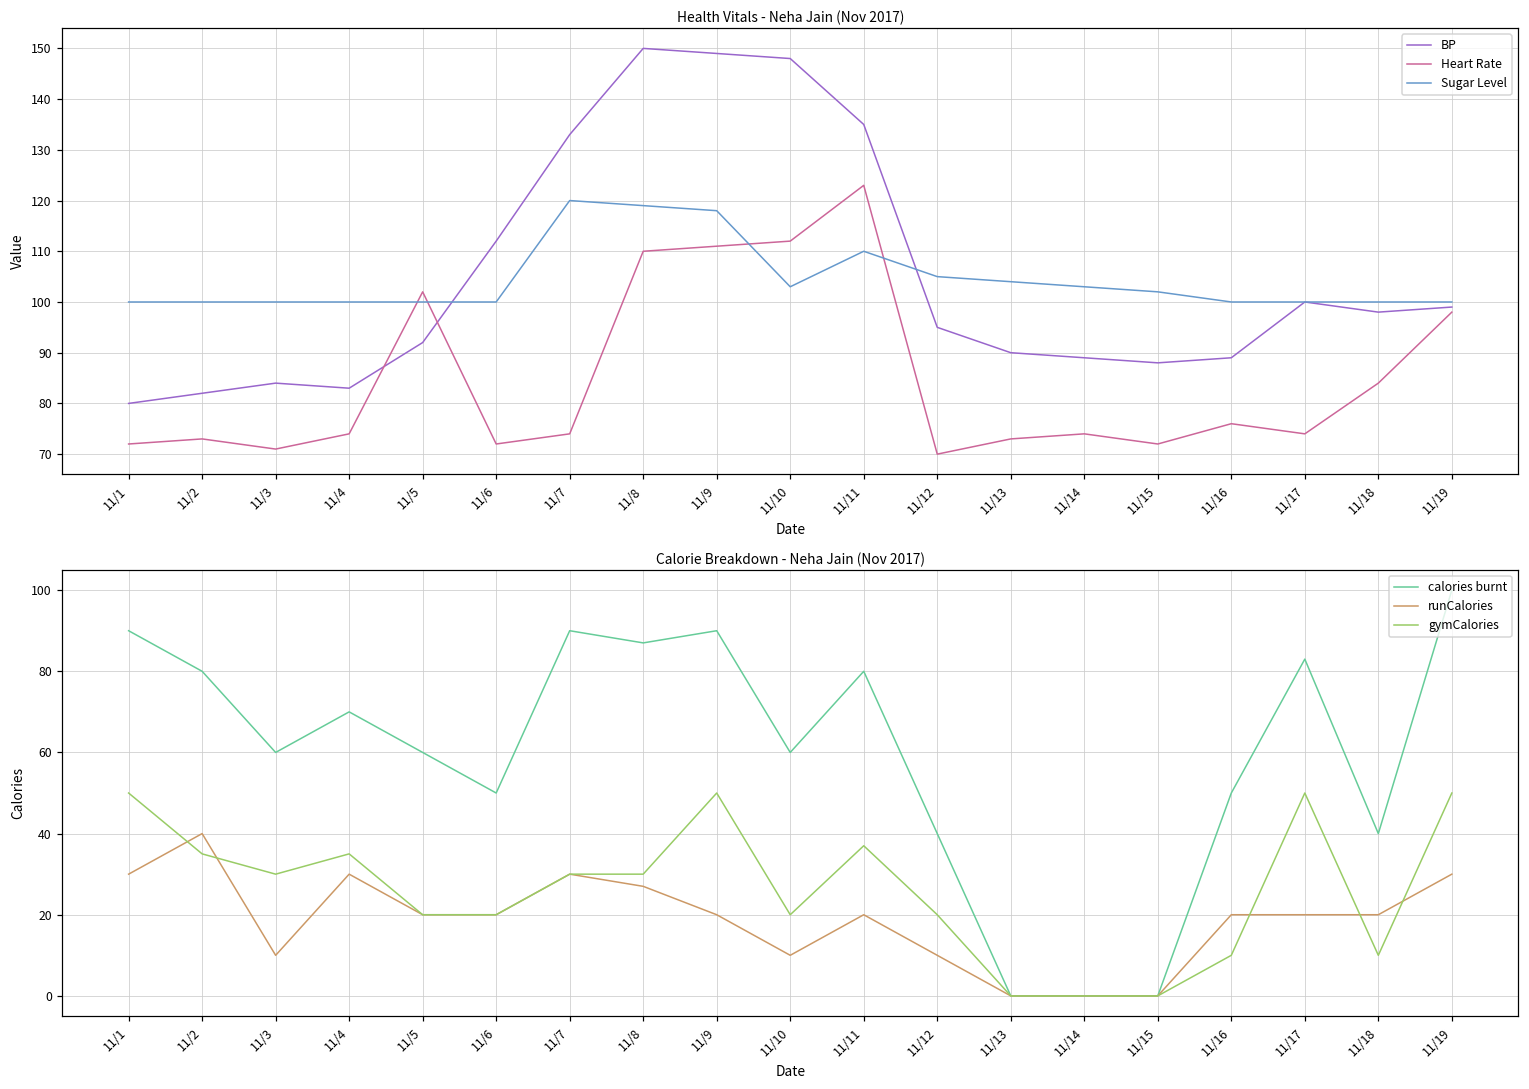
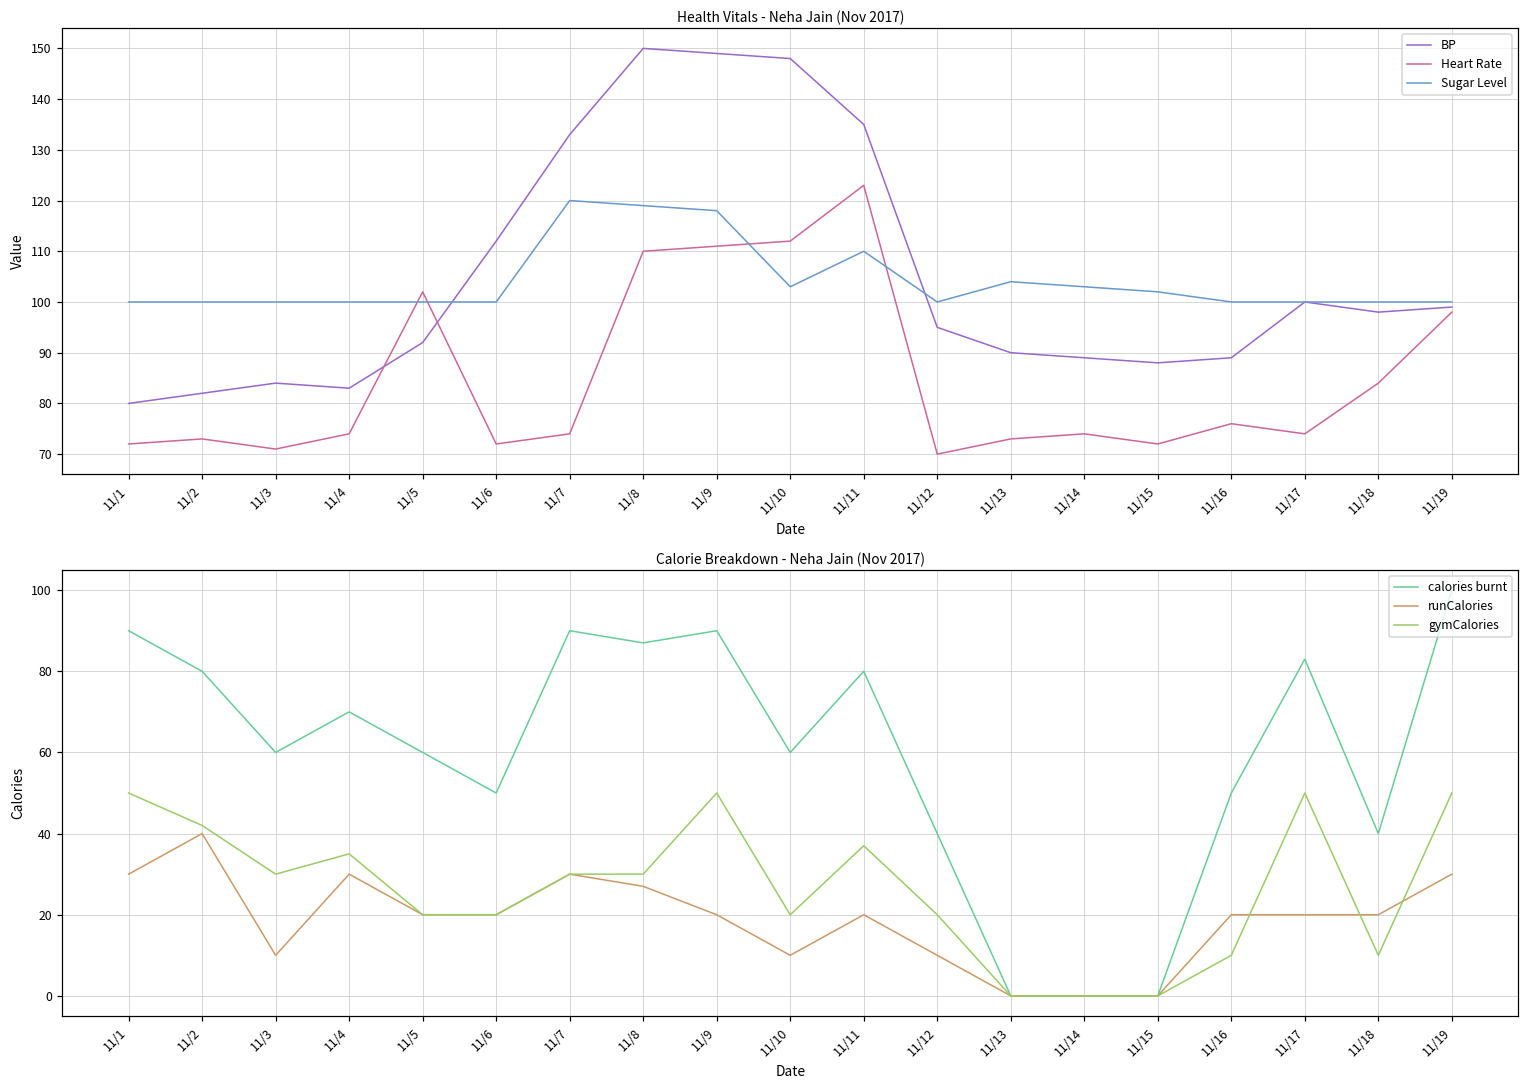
Health Vitals - Neha Jain (Nov 2017), Sugar Level, 11/12: 105 -> 100
Calorie Breakdown - Neha Jain (Nov 2017), gymCalories, 11/2: 35 -> 42
